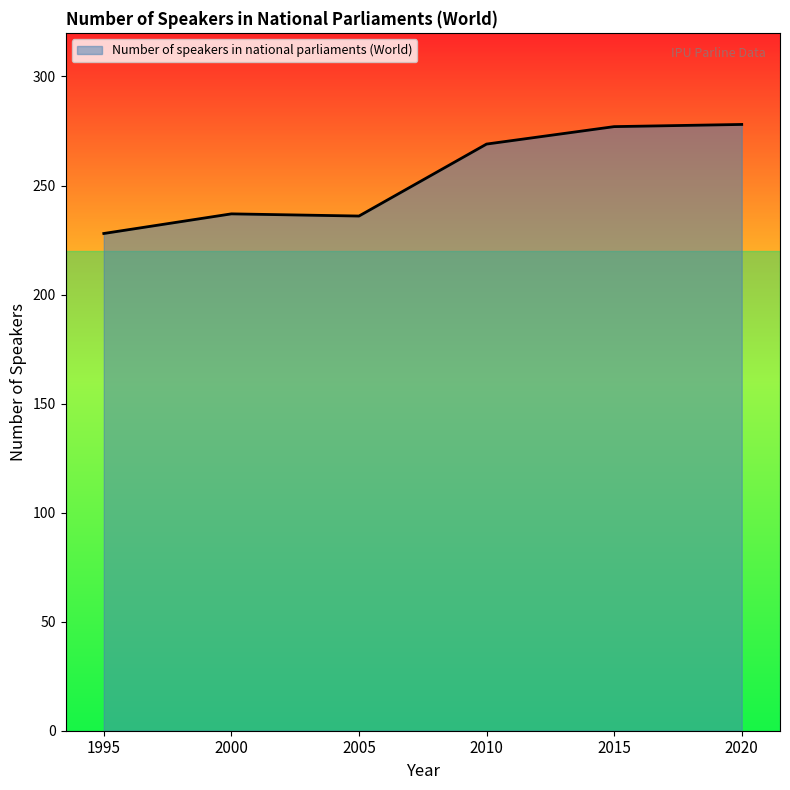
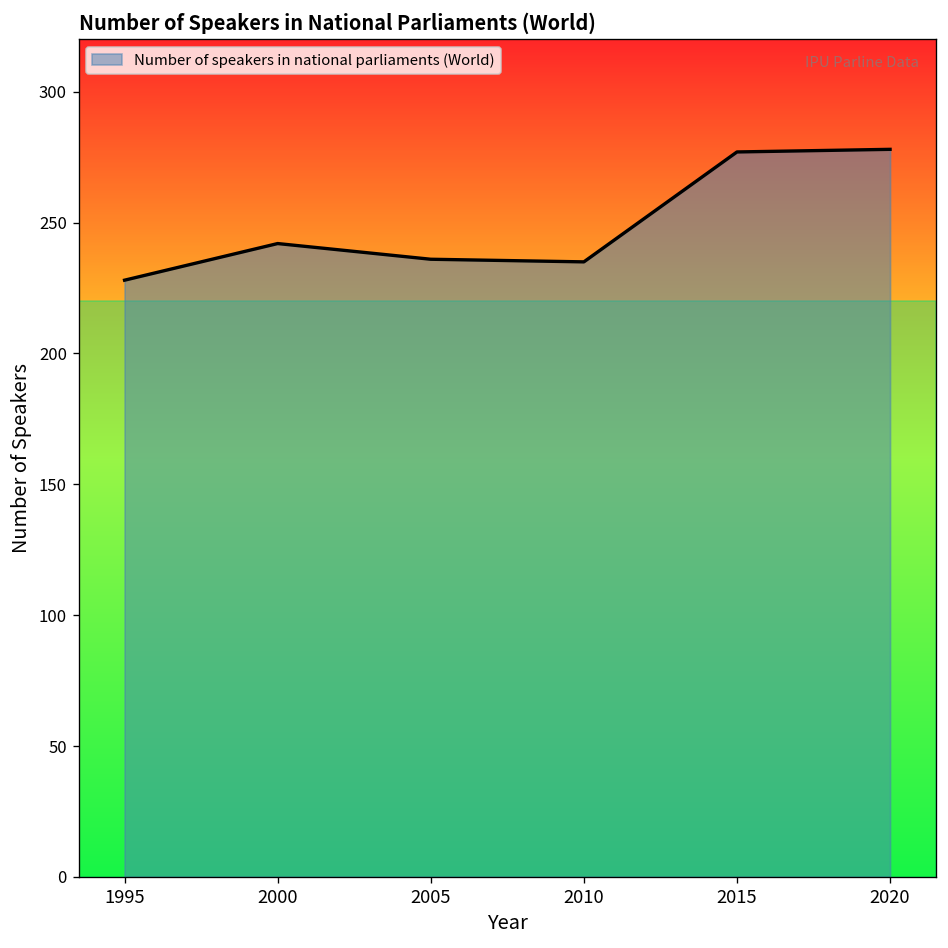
2000: 237 -> 242
2010: 269 -> 235
